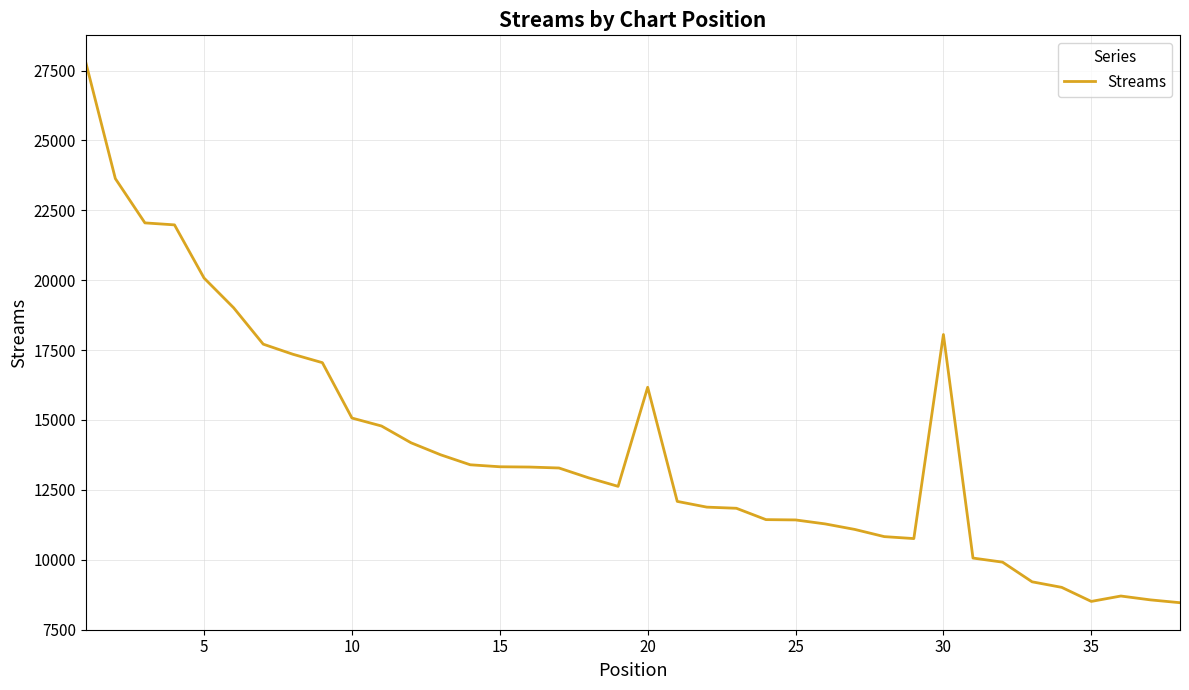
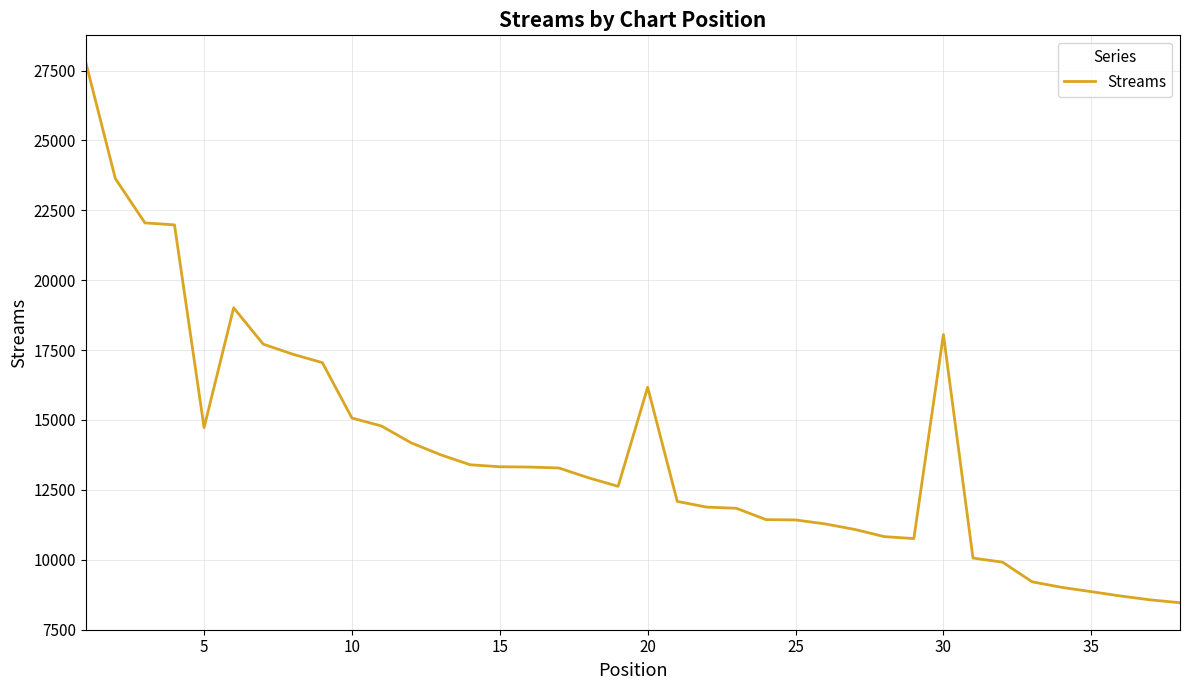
5: 20100 -> 14700
35: 8500 -> 8900
